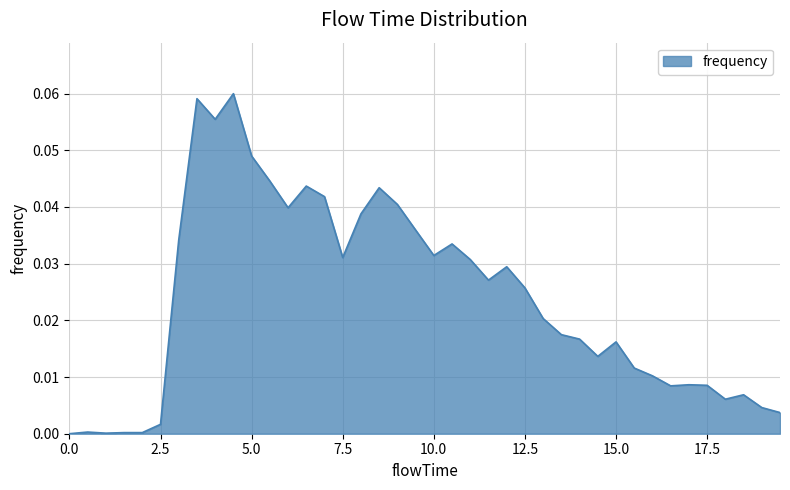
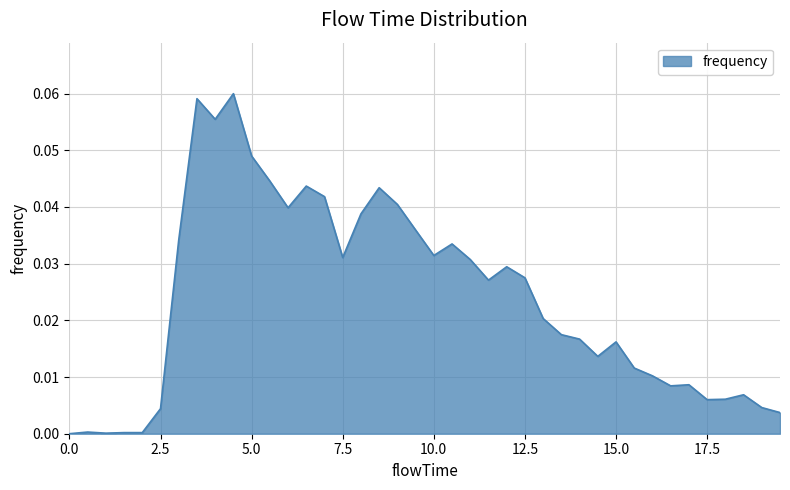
2.5: 0.002 -> 0.004
12.5: 0.026 -> 0.027
17.5: 0.009 -> 0.006
